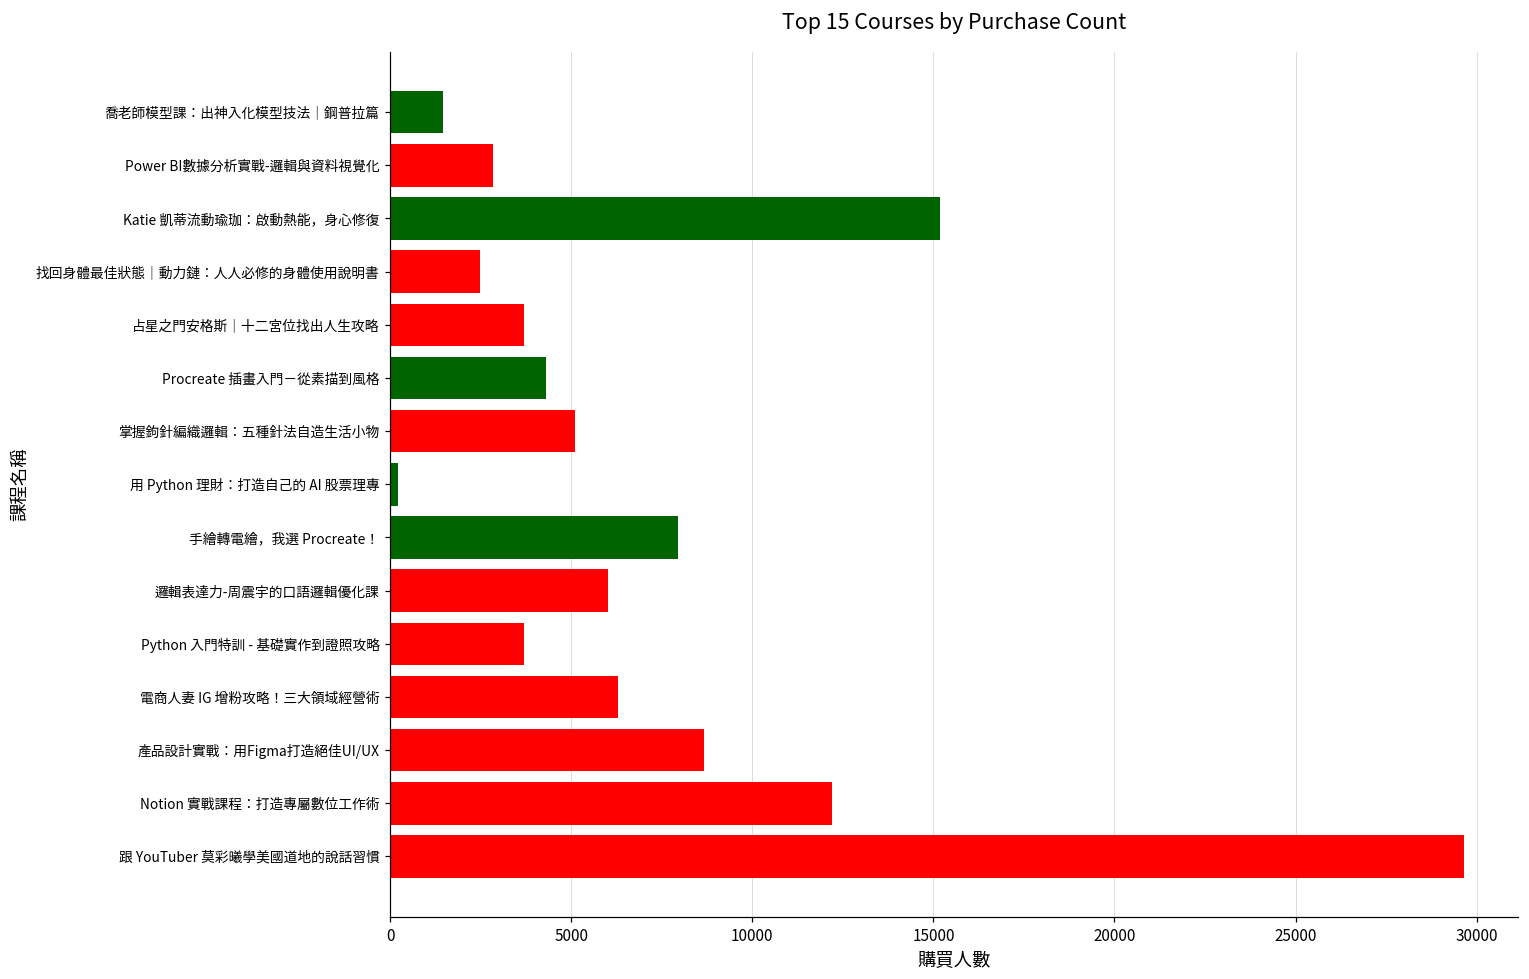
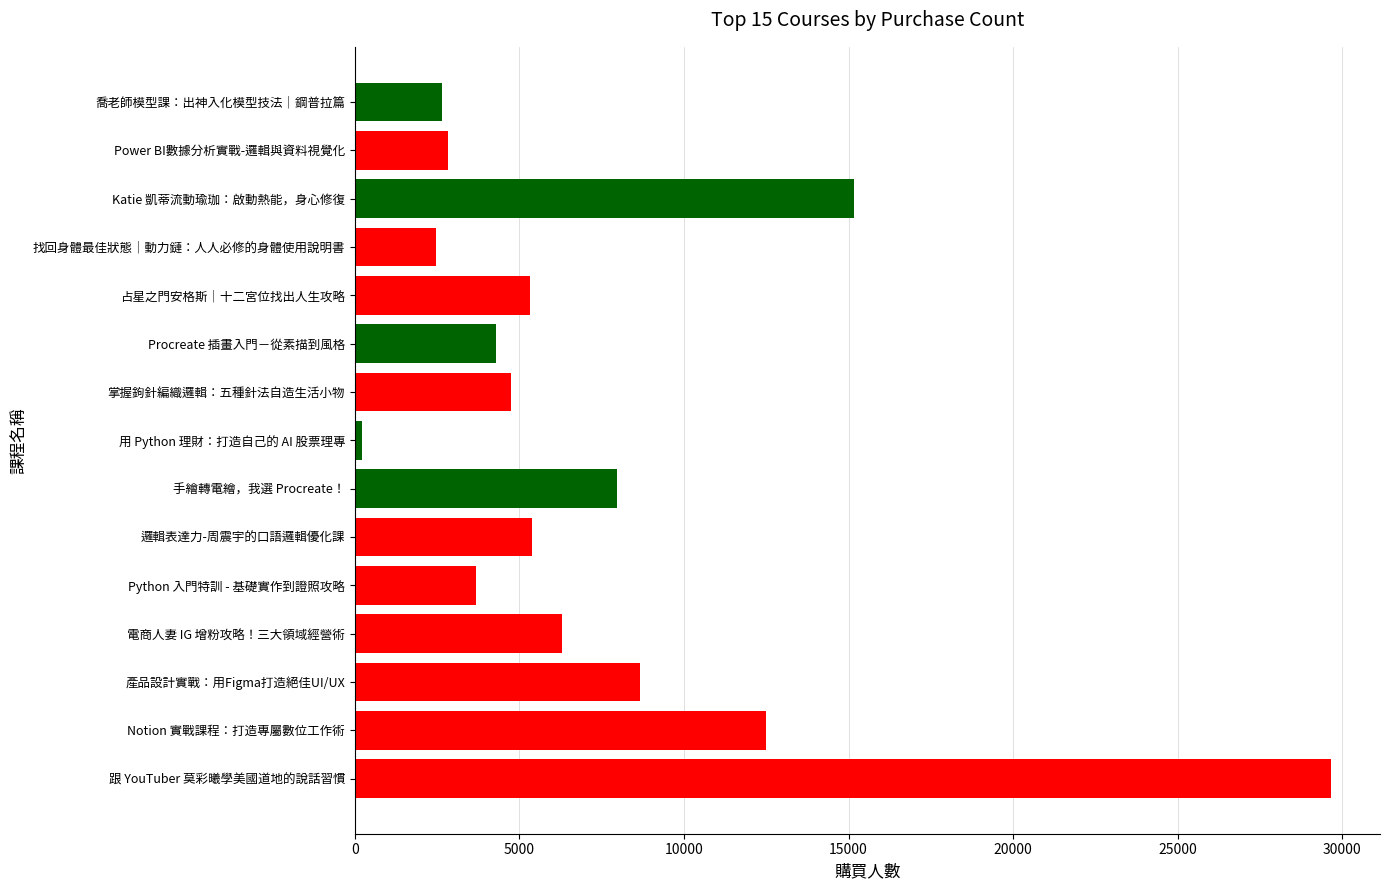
喬老師模型課：出神入化模型技法｜鋼普拉篇: 1500 -> 2600
占星之門安格斯｜十二宮位找出人生攻略: 3700 -> 5300
掌握鉤針編織邏輯：五種針法自造生活小物: 5100 -> 4700
邏輯表達力-周震宇的口語邏輯優化課: 6000 -> 5400
Notion 實戰課程：打造專屬數位工作術: 12200 -> 12500
